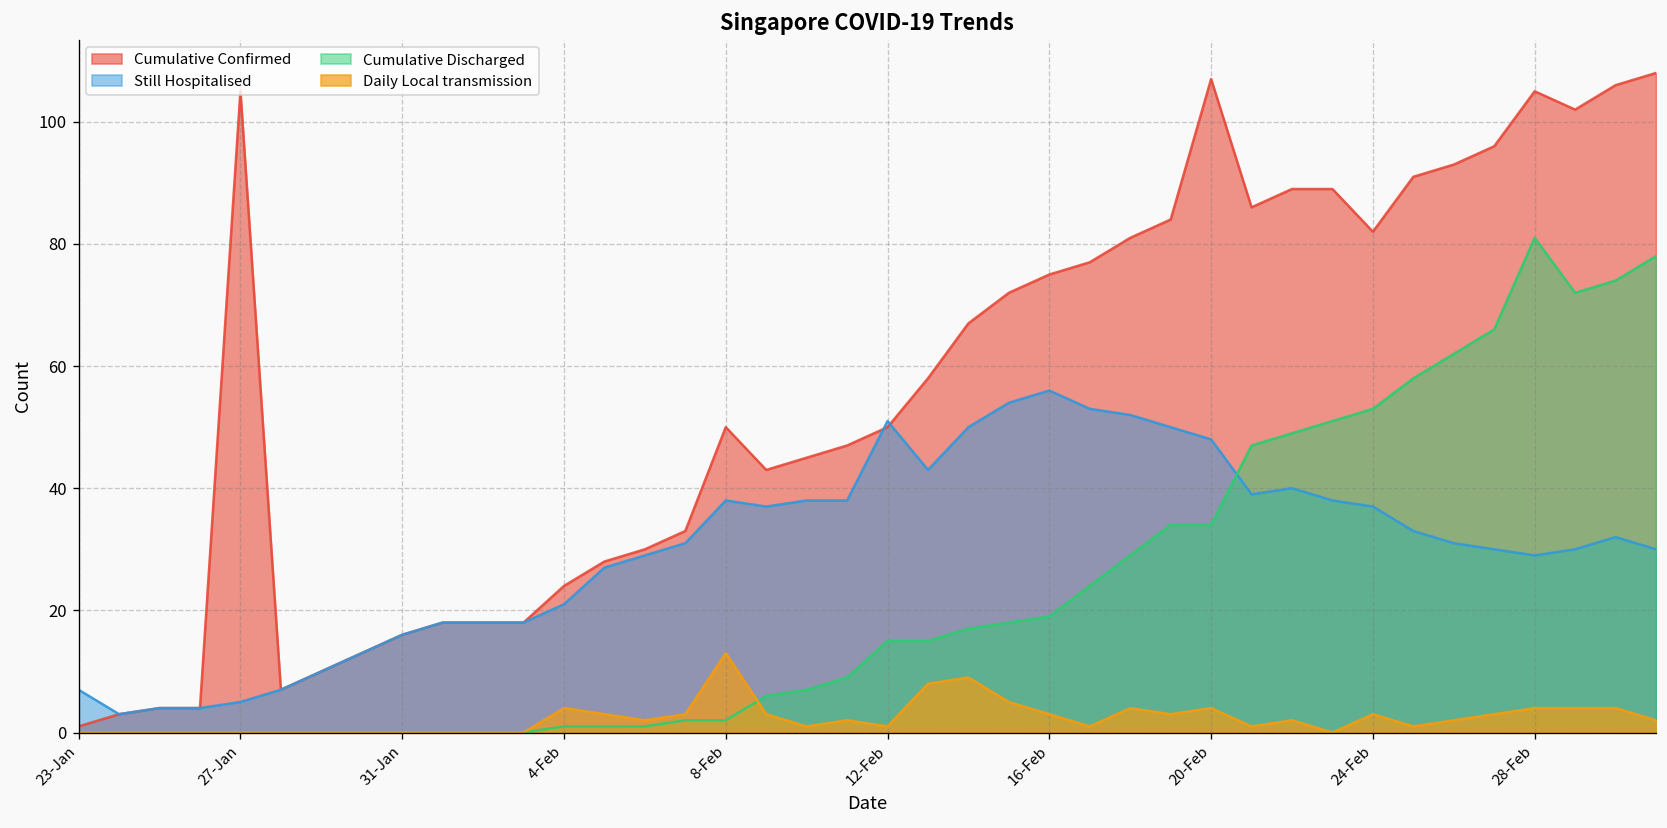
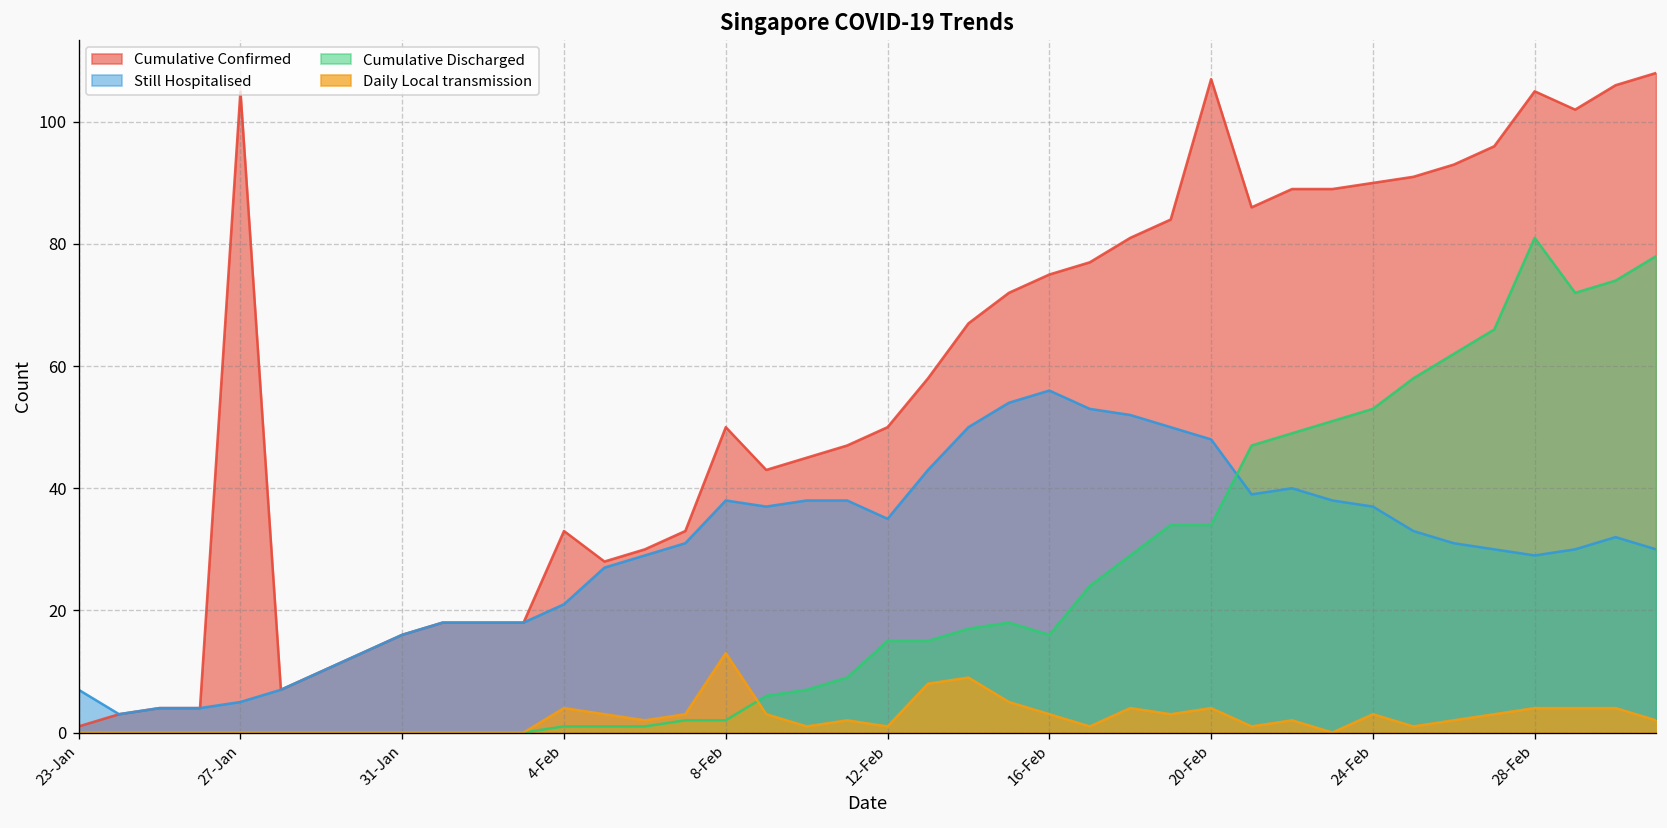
Cumulative Confirmed, 4-Feb: 24 -> 33
Still Hospitalised, 12-Feb: 51 -> 35
Cumulative Discharged, 16-Feb: 19 -> 16
Cumulative Confirmed, 24-Feb: 82 -> 90
